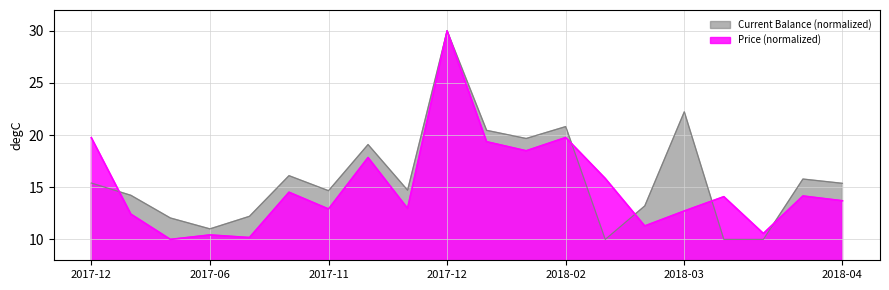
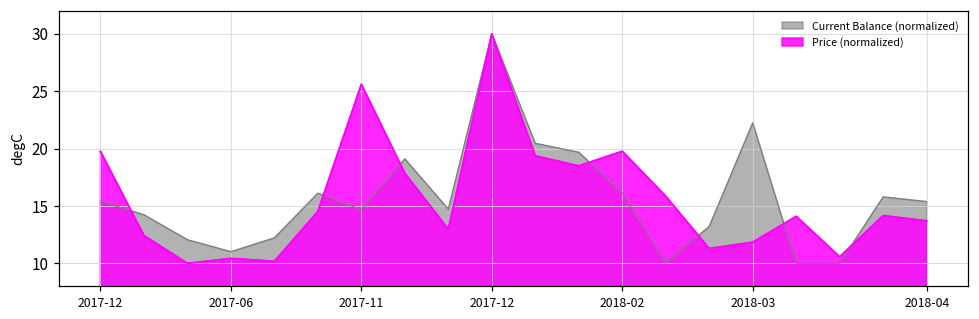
Price (normalized), 2017-11: 12.9 -> 25.6
Current Balance (normalized), 2018-02: 20.8 -> 16.1
Price (normalized), 2018-03: 12.7 -> 11.8
